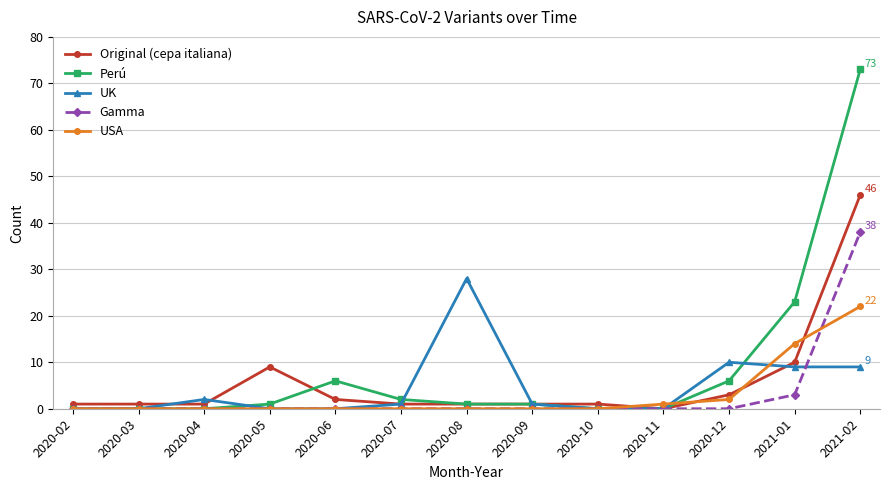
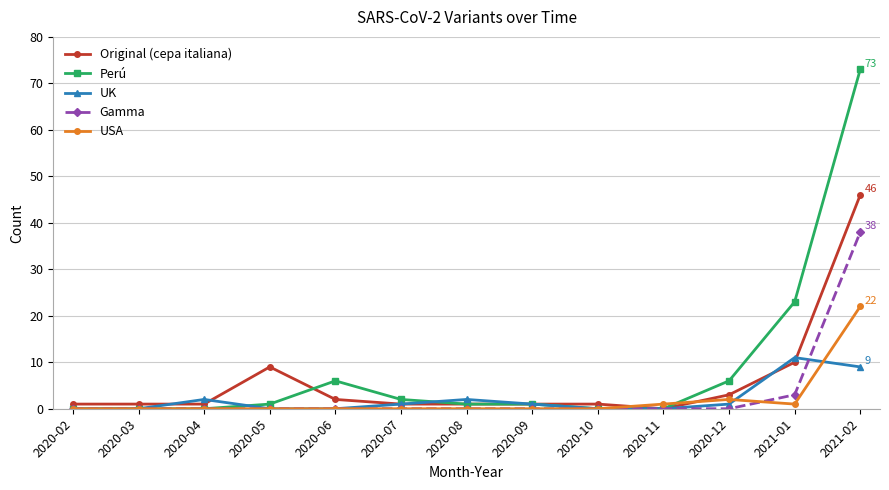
UK, 2020-08: 28 -> 2
UK, 2020-12: 10 -> 1
UK, 2021-01: 9 -> 11
USA, 2021-01: 14 -> 1
